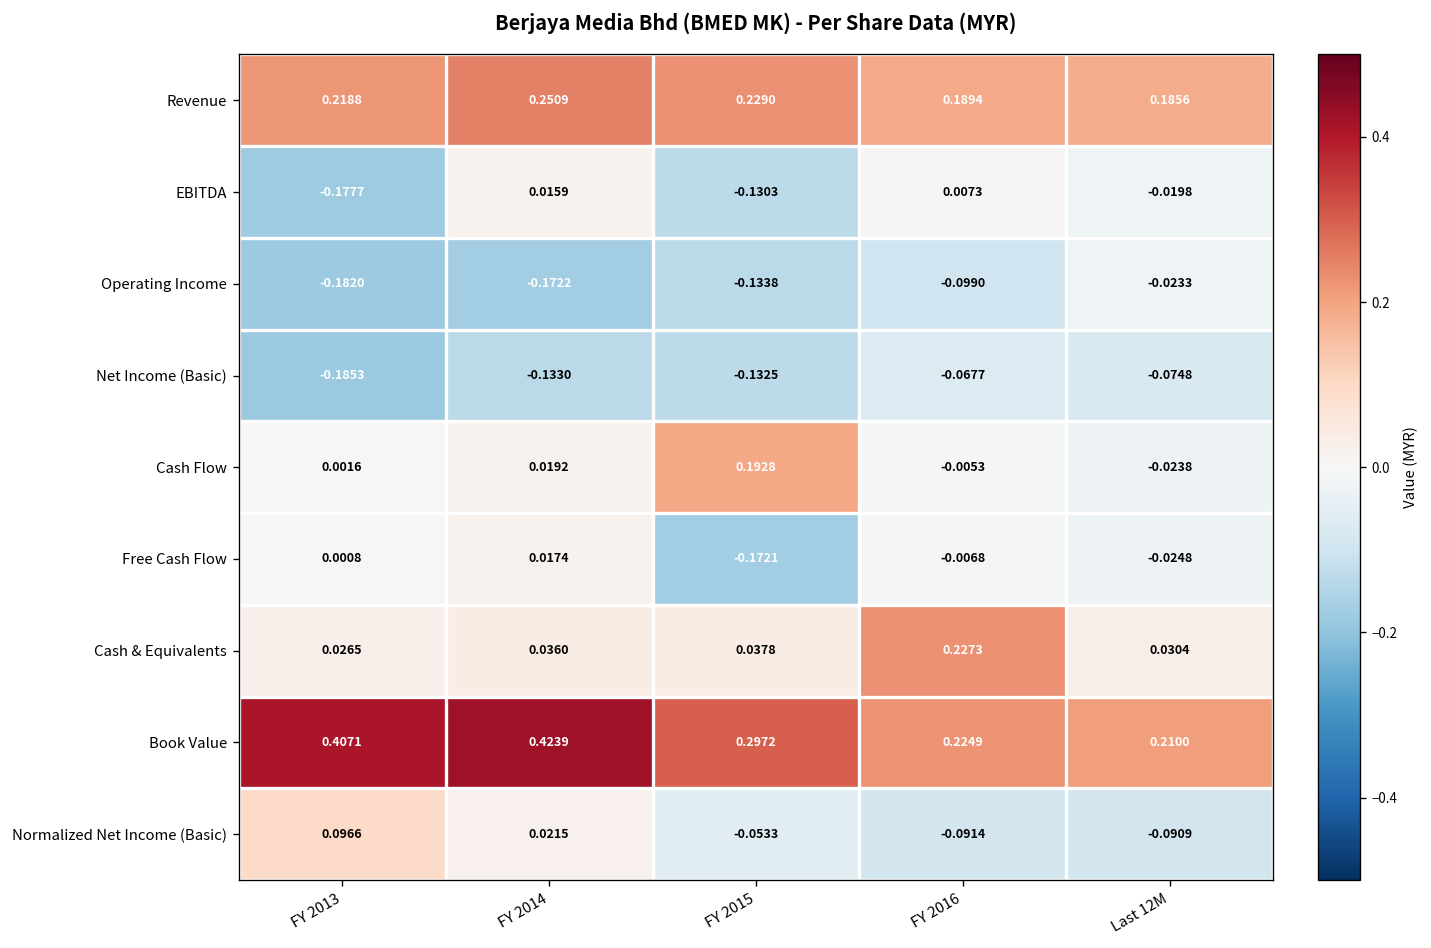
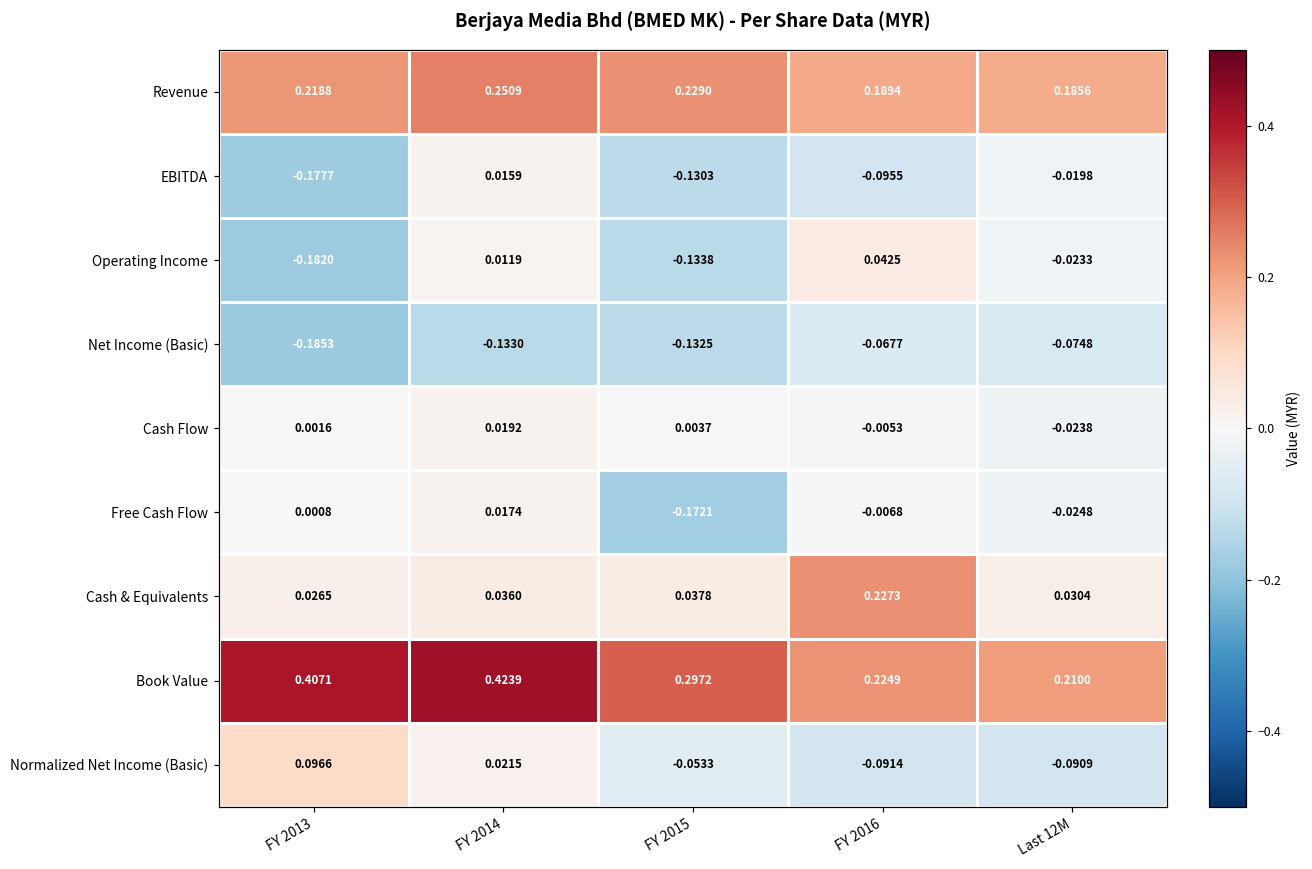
EBITDA, FY 2016: 0.0073 -> -0.0955
Operating Income, FY 2014: -0.1722 -> 0.0119
Operating Income, FY 2016: -0.0990 -> 0.0425
Cash Flow, FY 2015: 0.1928 -> 0.0037
